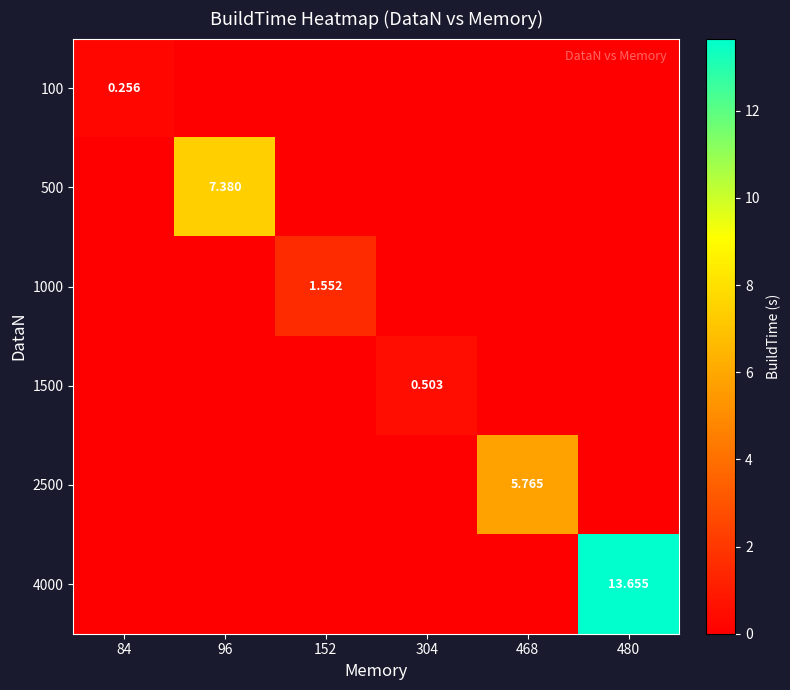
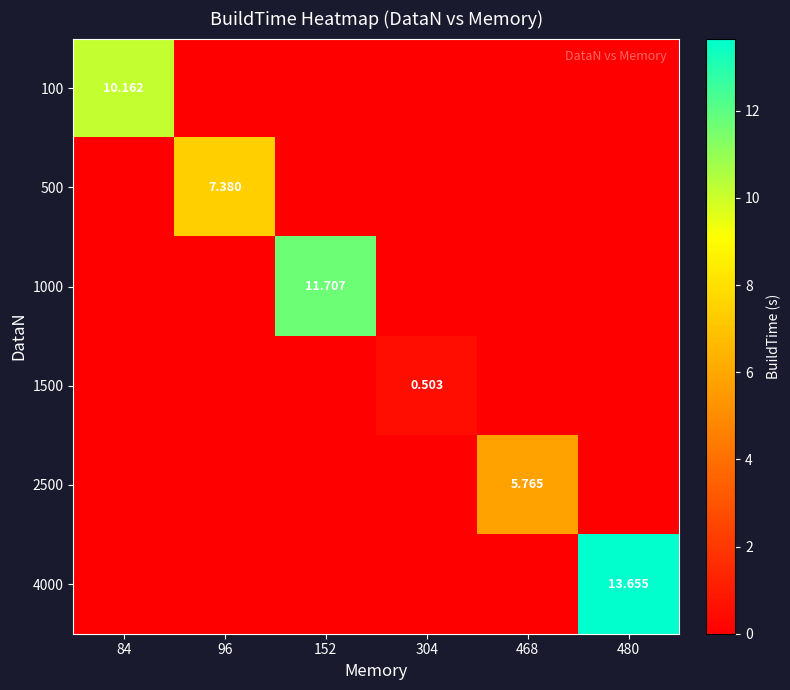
100, 84: 0.256 -> 10.162
1000, 152: 1.552 -> 11.707
